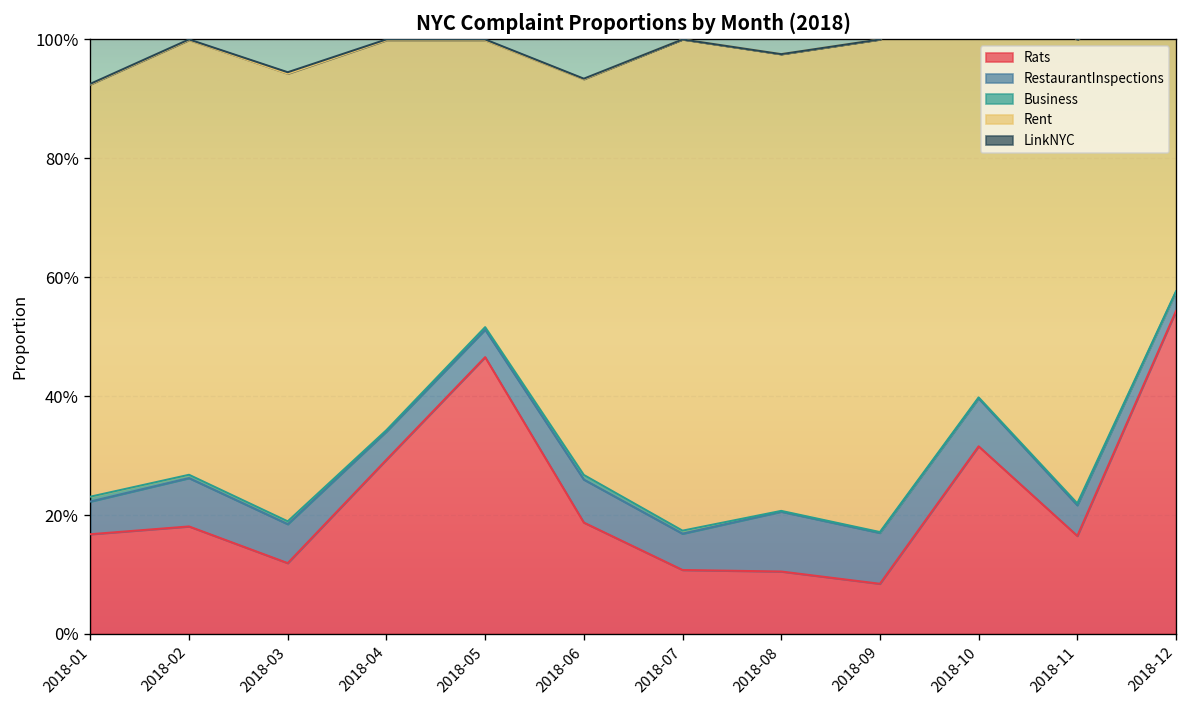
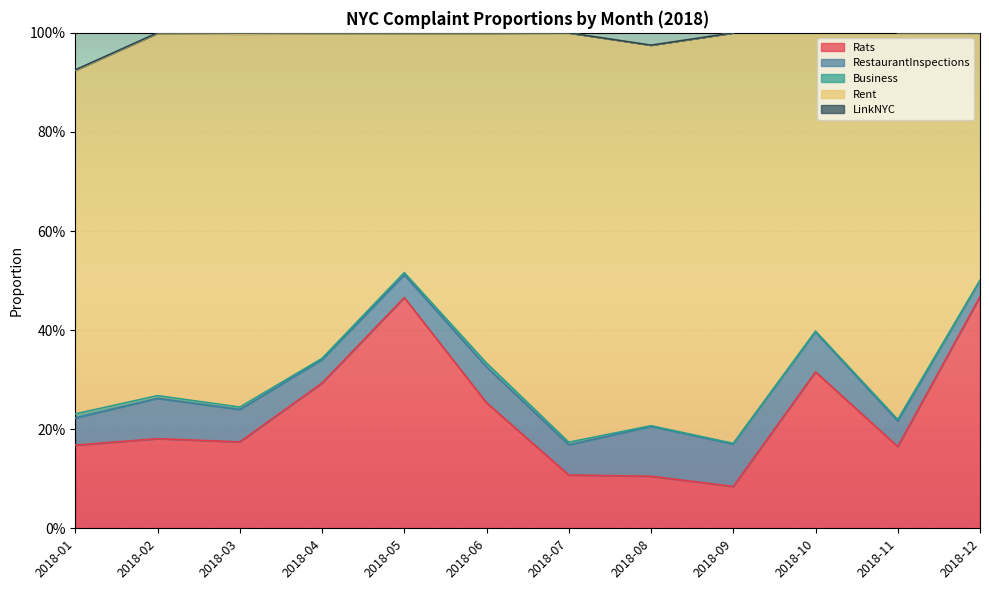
Rats, 2018-03: 12% -> 17%
Rats, 2018-06: 19% -> 25%
Rats, 2018-12: 54% -> 47%
